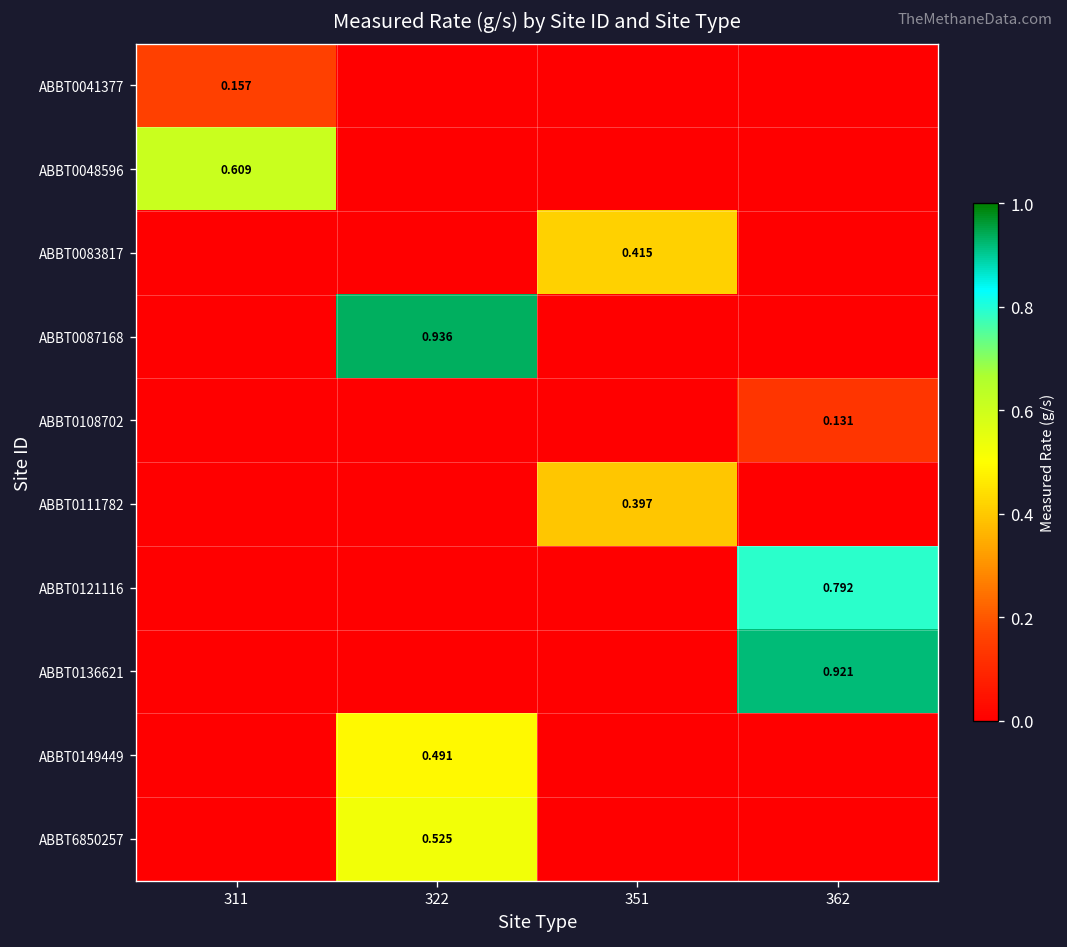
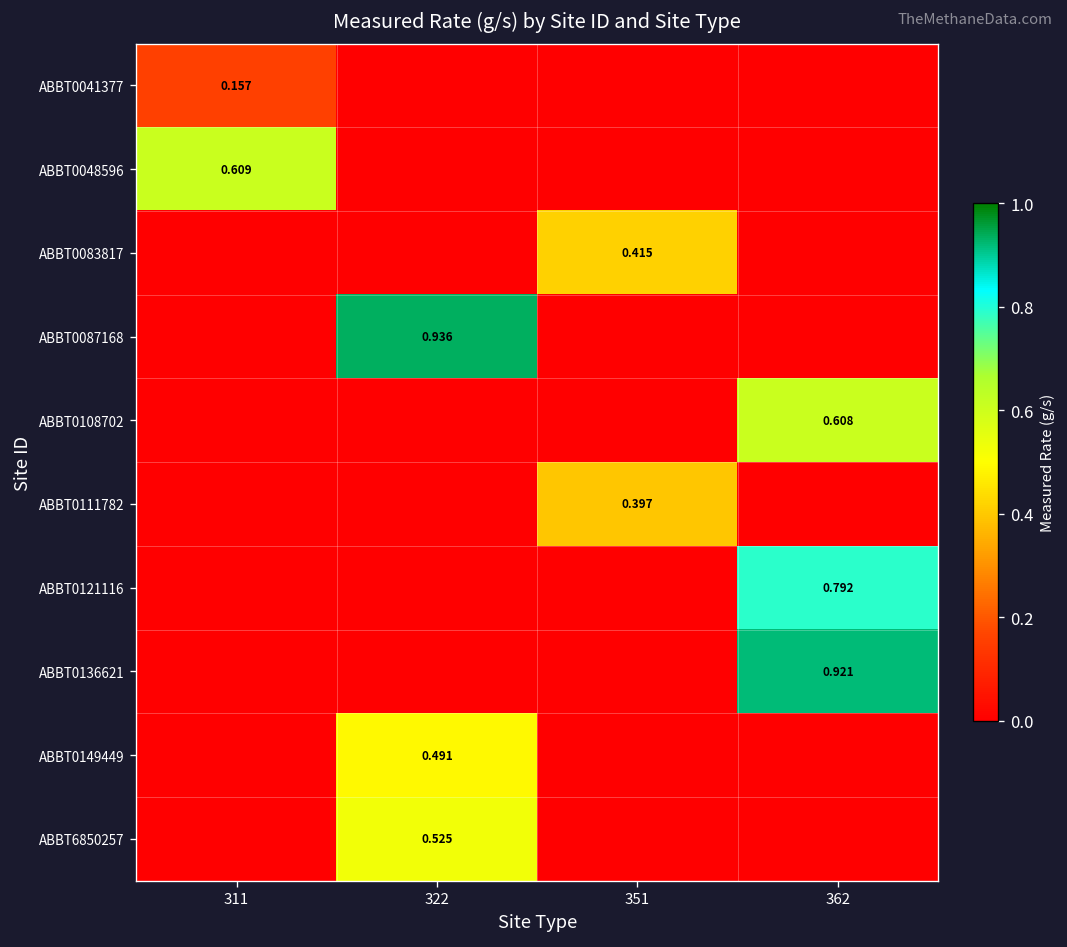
ABBT0108702, 362: 0.131 -> 0.608
